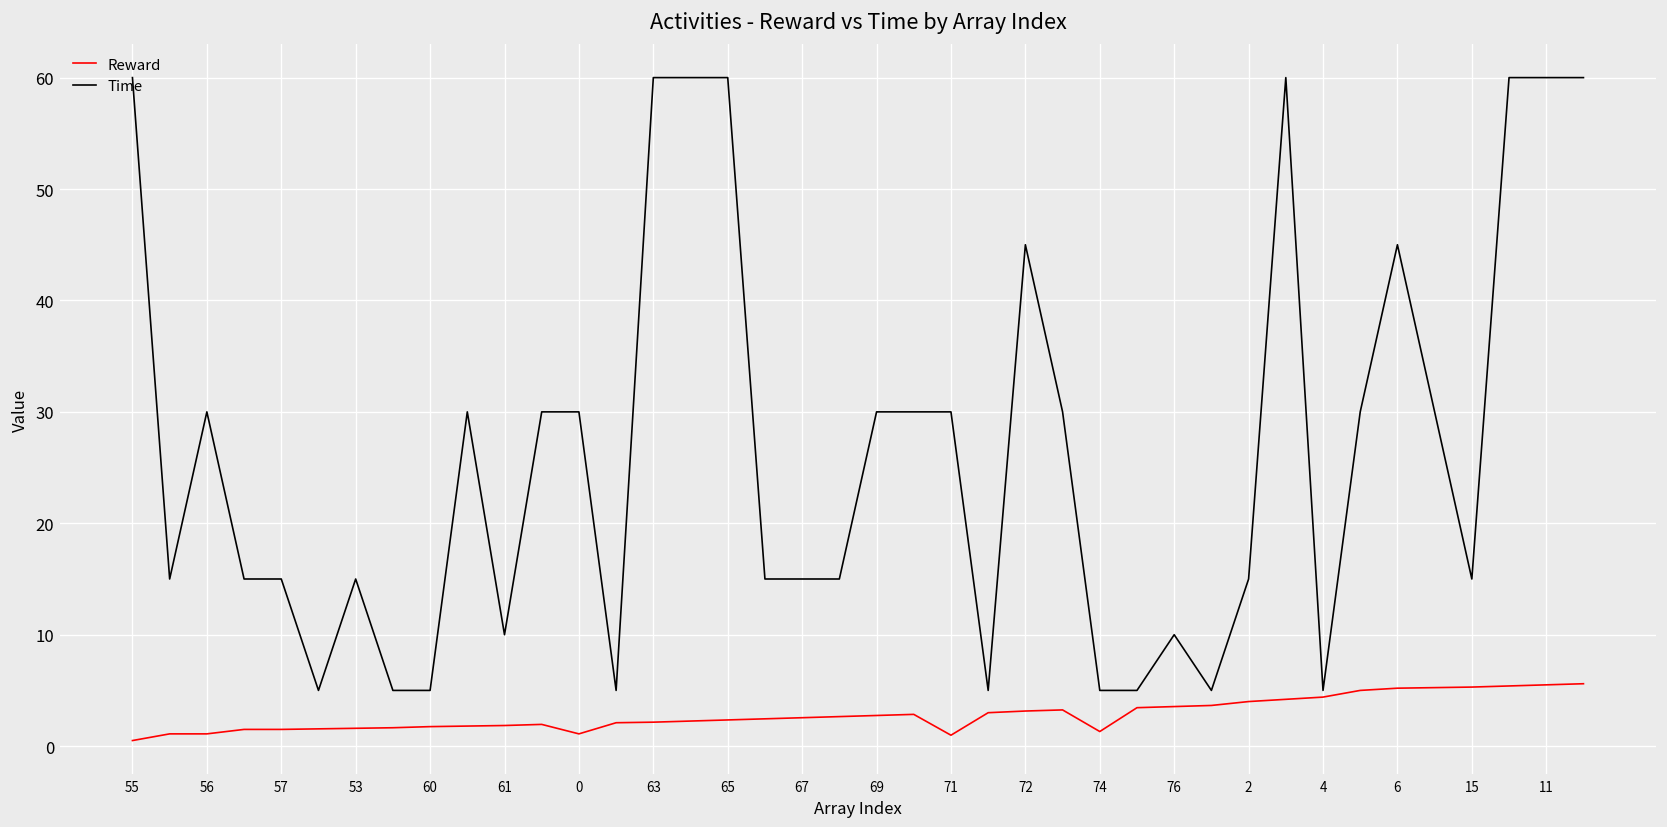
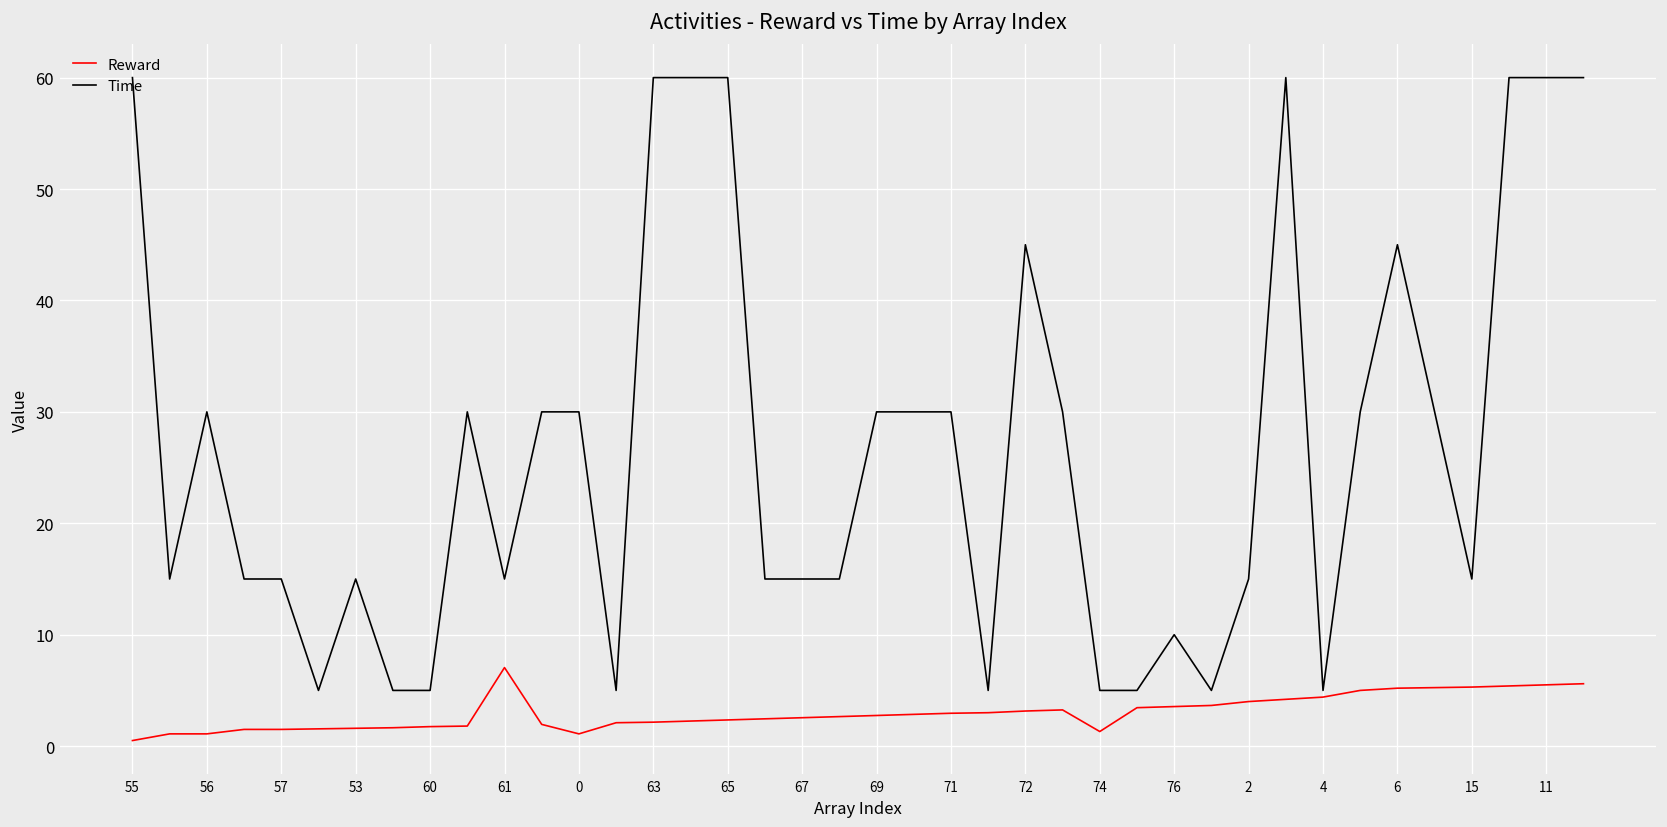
Reward, 61: 2 -> 7
Time, 61: 10 -> 15
Reward, 71: 1 -> 3
